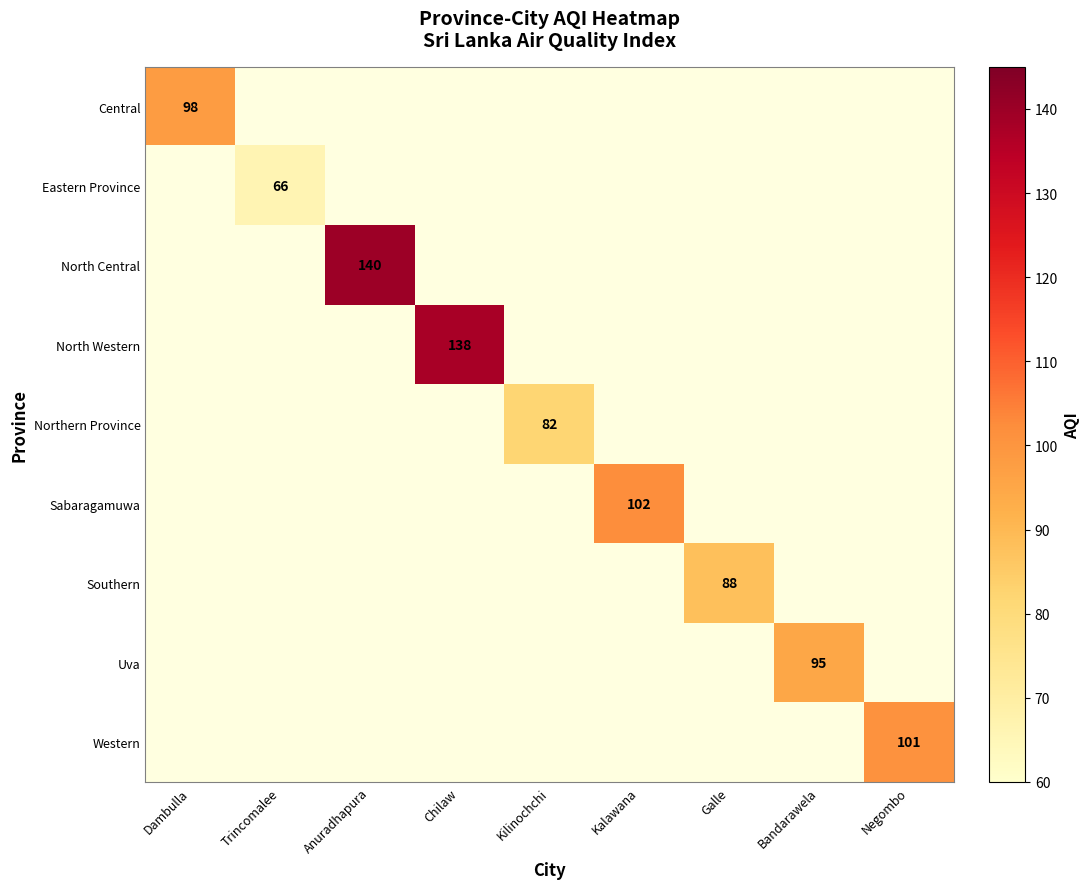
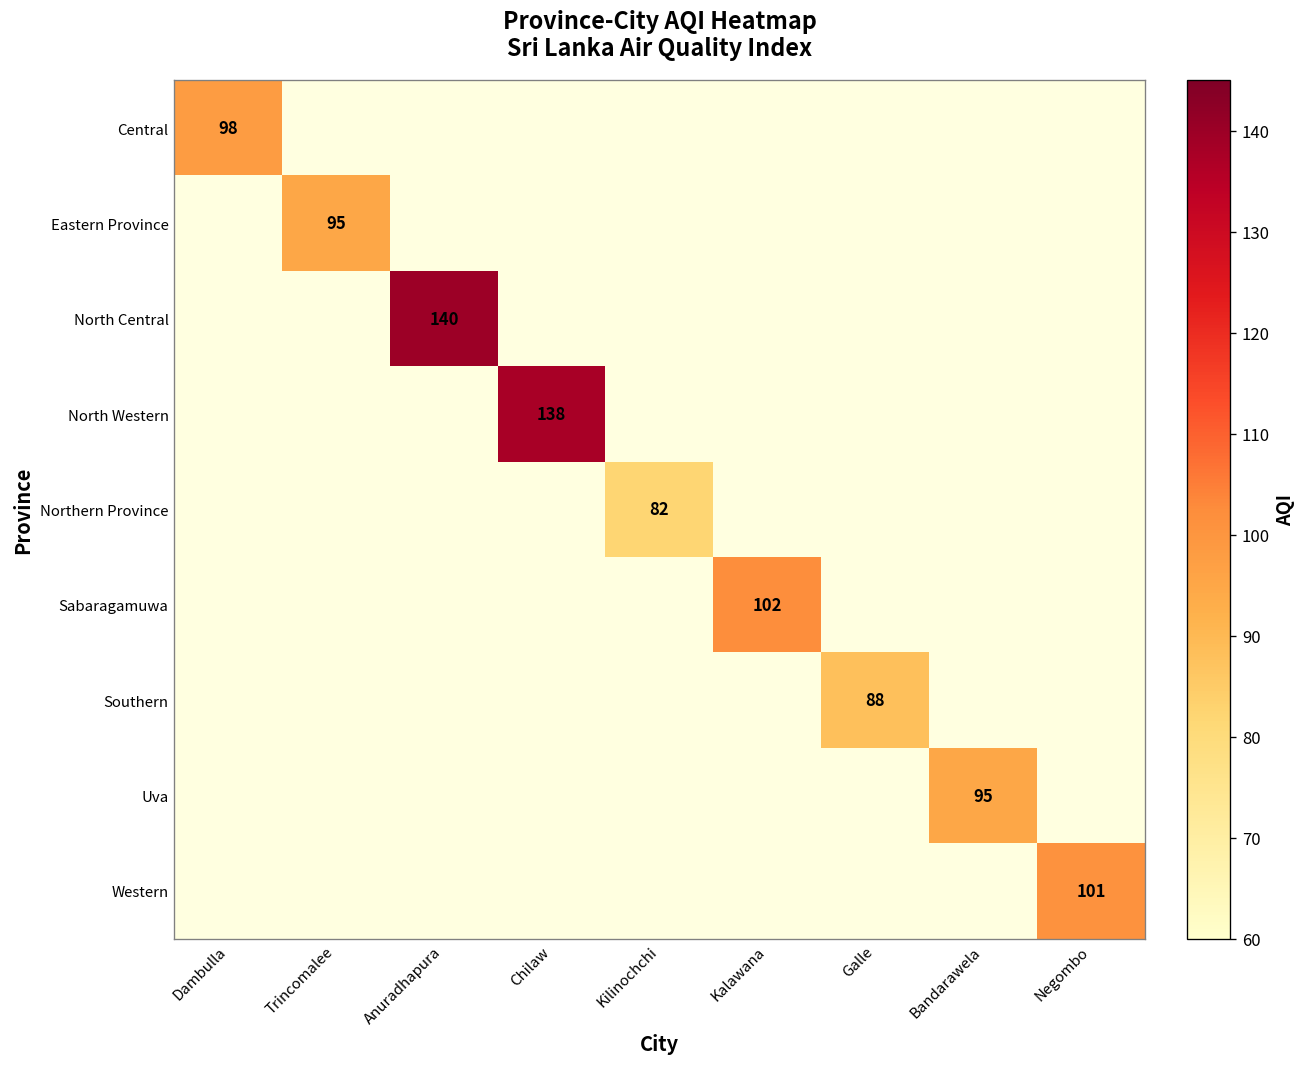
Eastern Province, Trincomalee: 66 -> 95
